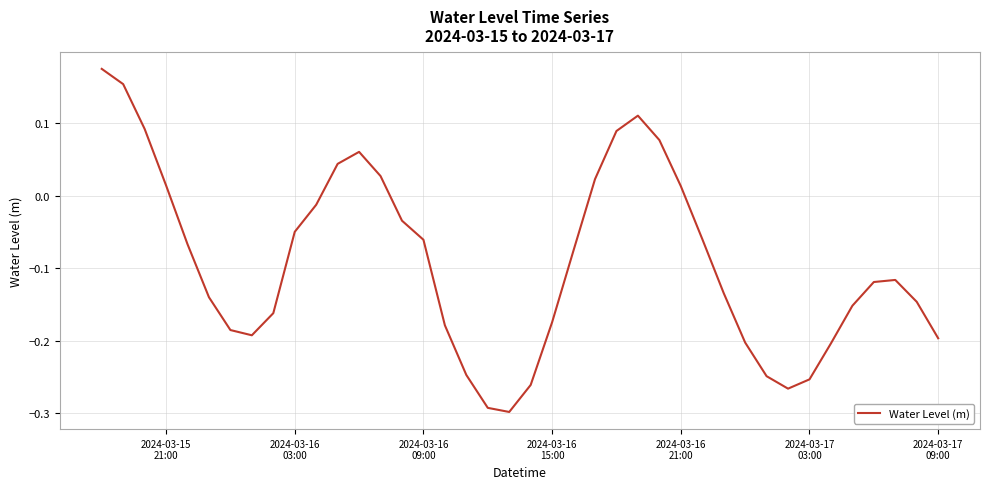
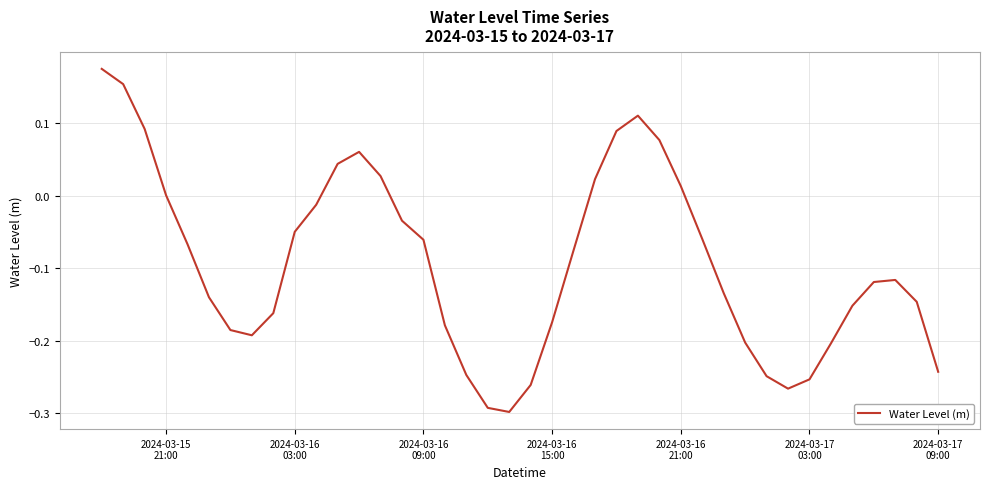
2024-03-15 21:00: 0.01 -> 0.00
2024-03-17 09:00: -0.20 -> -0.24
